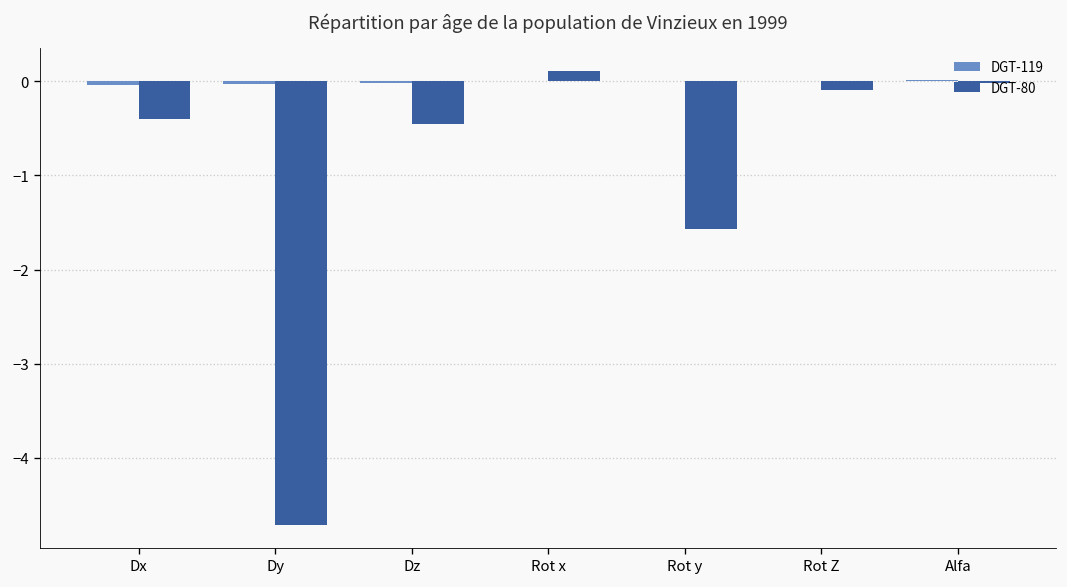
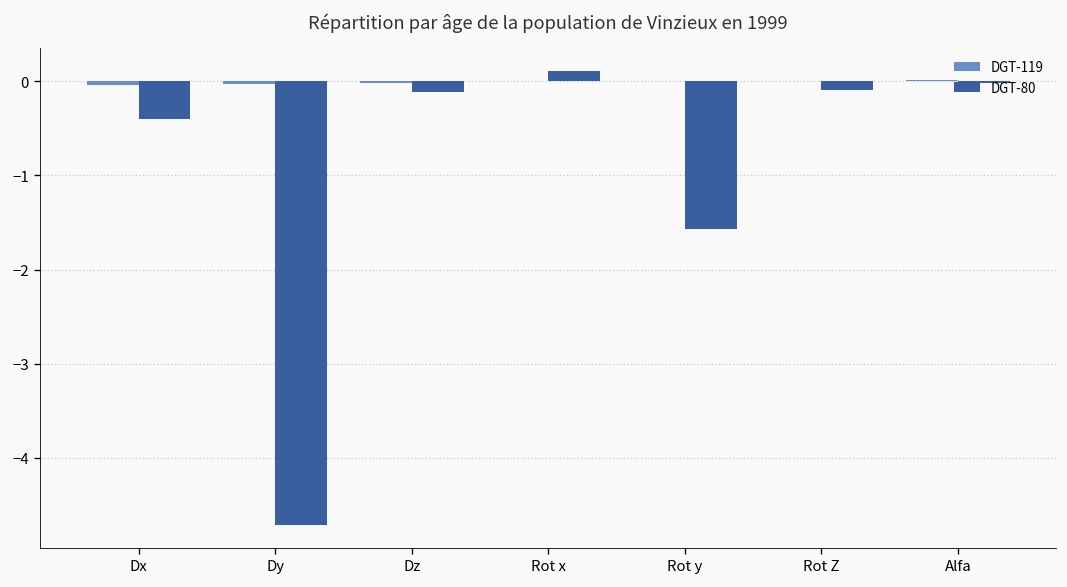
DGT-80, Dz: -0.5 -> -0.1
